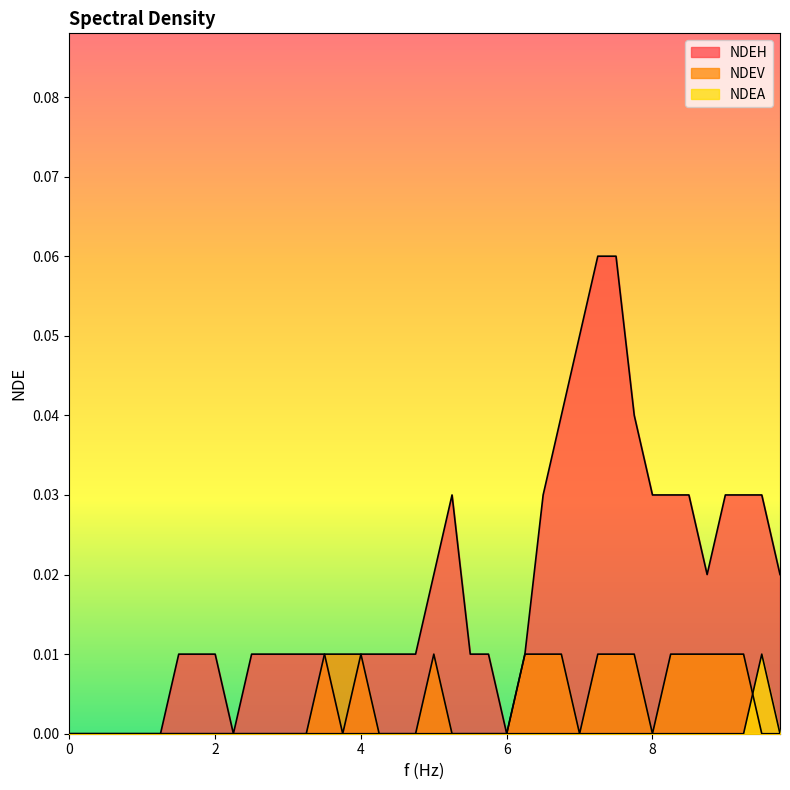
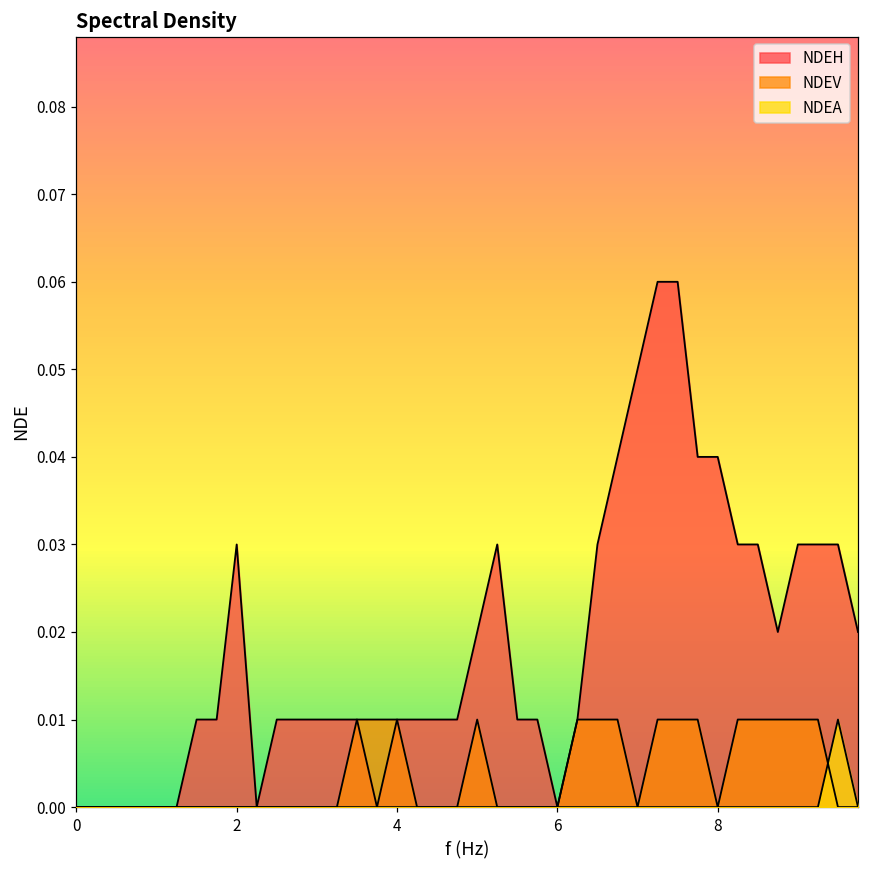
NDEH, 2: 0.01 -> 0.03
NDEH, 8: 0.03 -> 0.04
